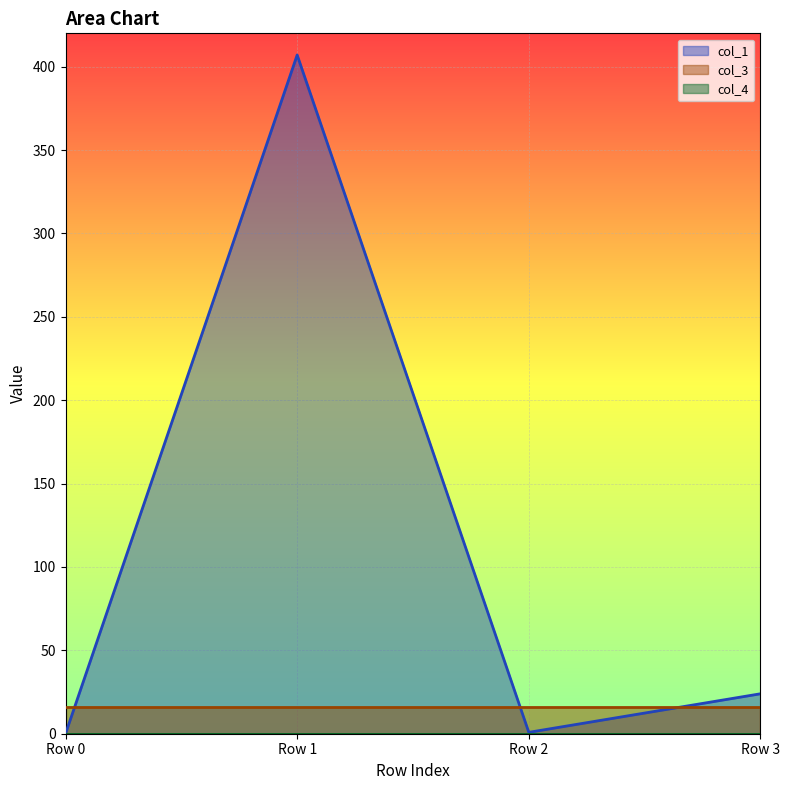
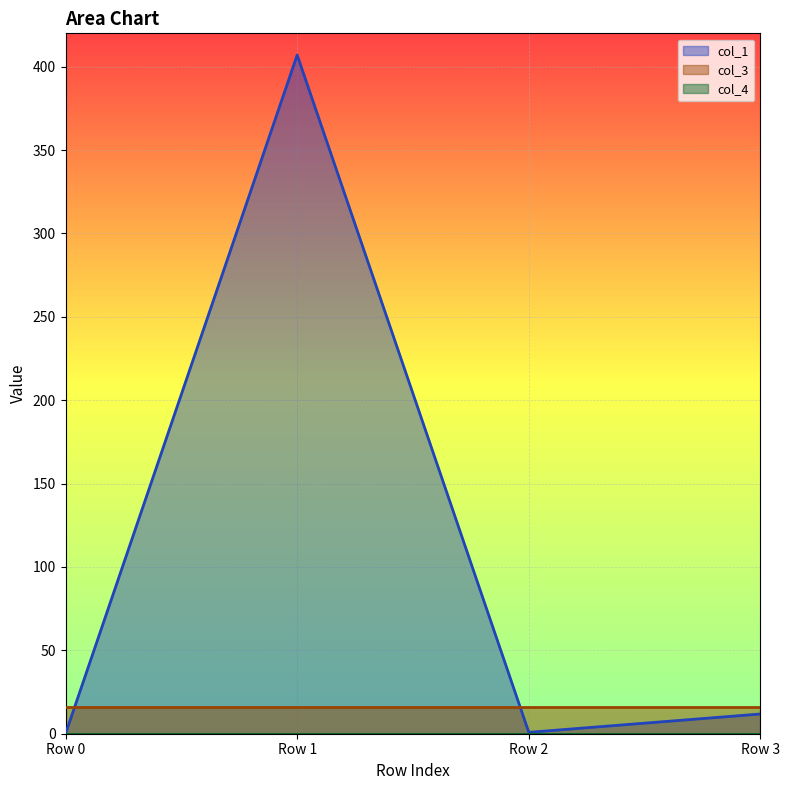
col_1, Row 3: 24 -> 12
